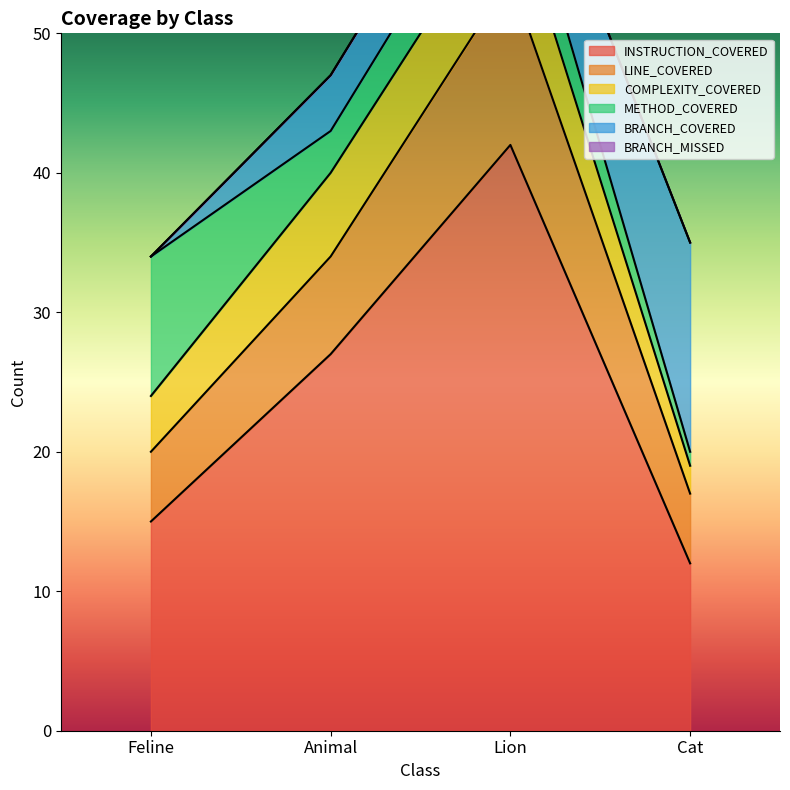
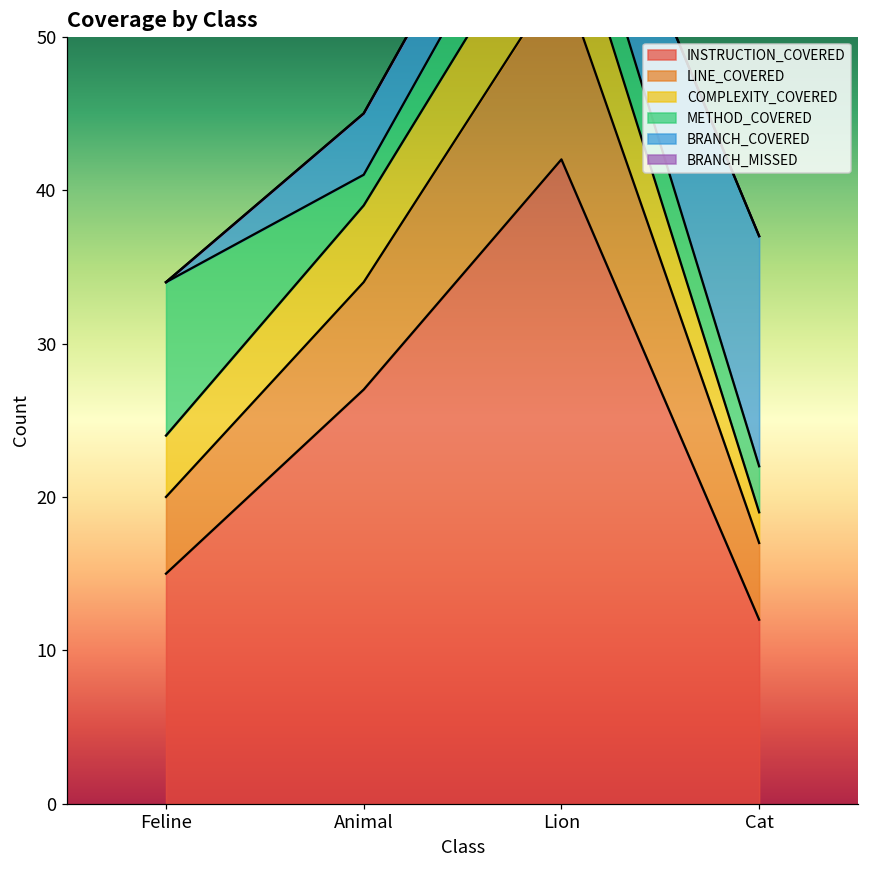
COMPLEXITY_COVERED, Animal: 6 -> 5
METHOD_COVERED, Animal: 3 -> 2
METHOD_COVERED, Cat: 1 -> 3
